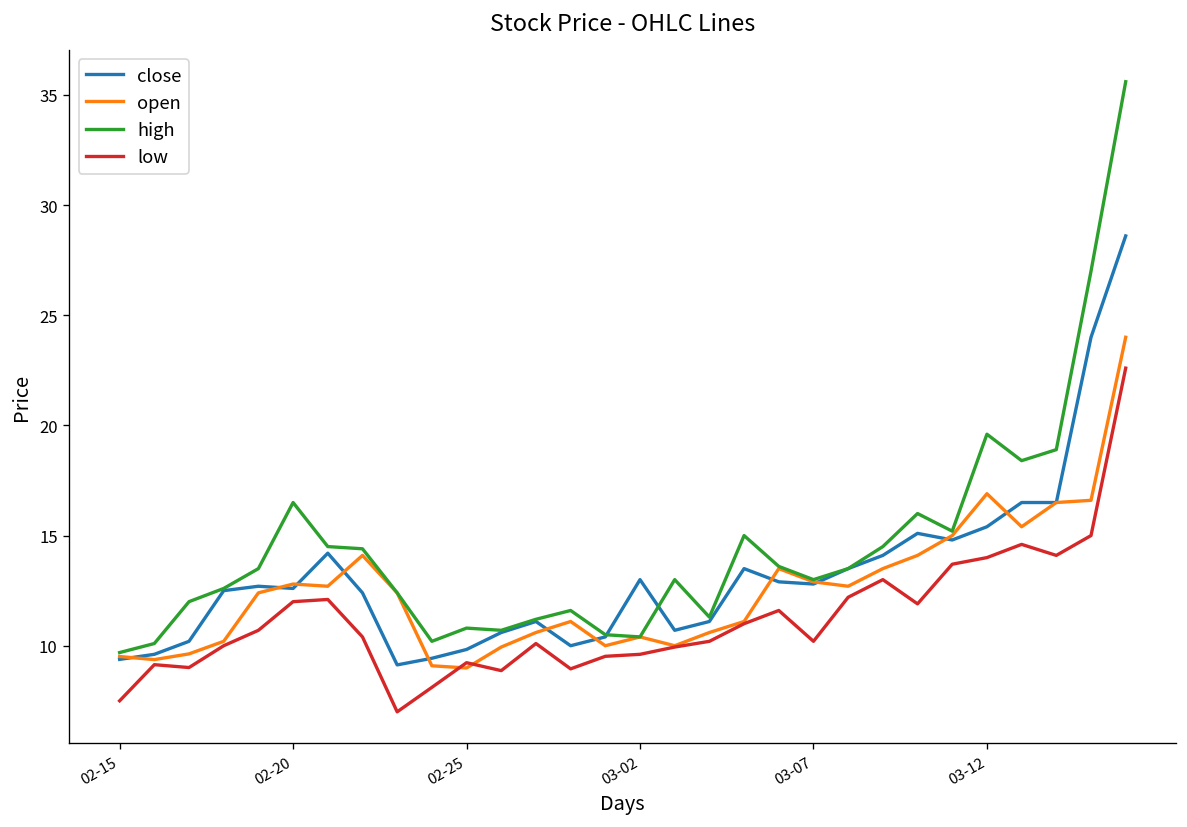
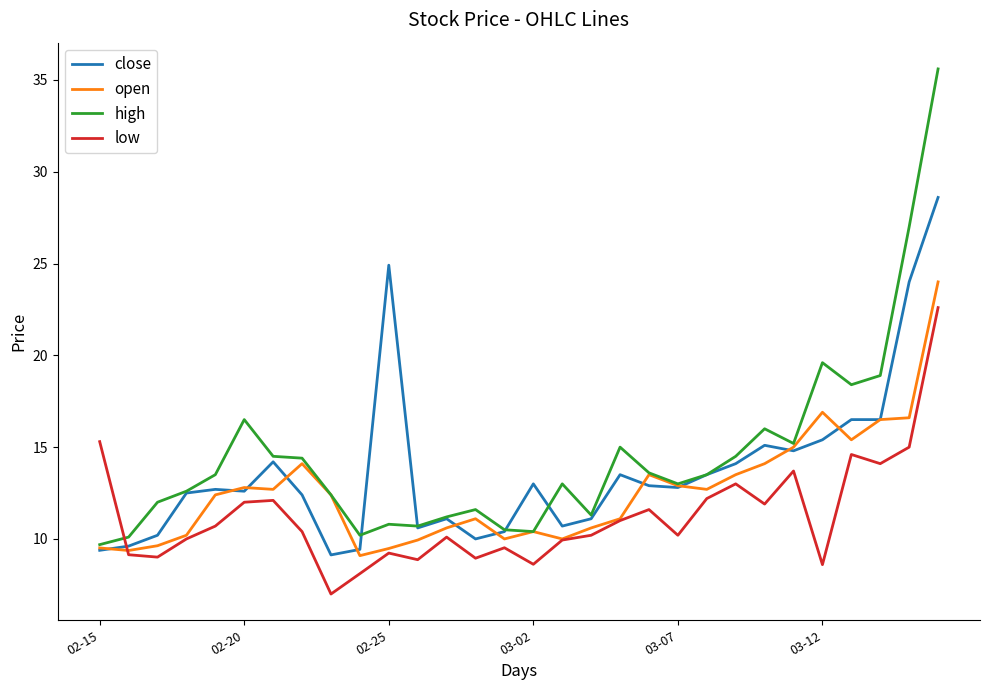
low, 02-15: 7.5 -> 15.3
close, 02-25: 9.8 -> 24.9
open, 02-25: 9.0 -> 9.5
low, 03-02: 9.6 -> 8.6
low, 03-12: 14.0 -> 8.6
